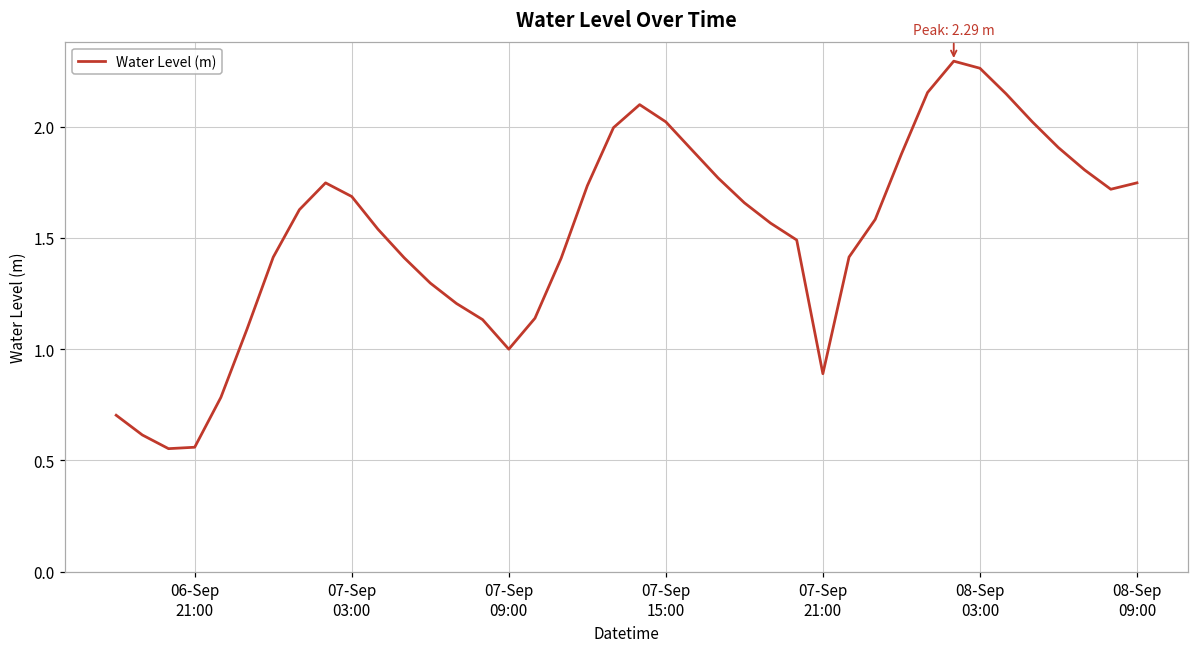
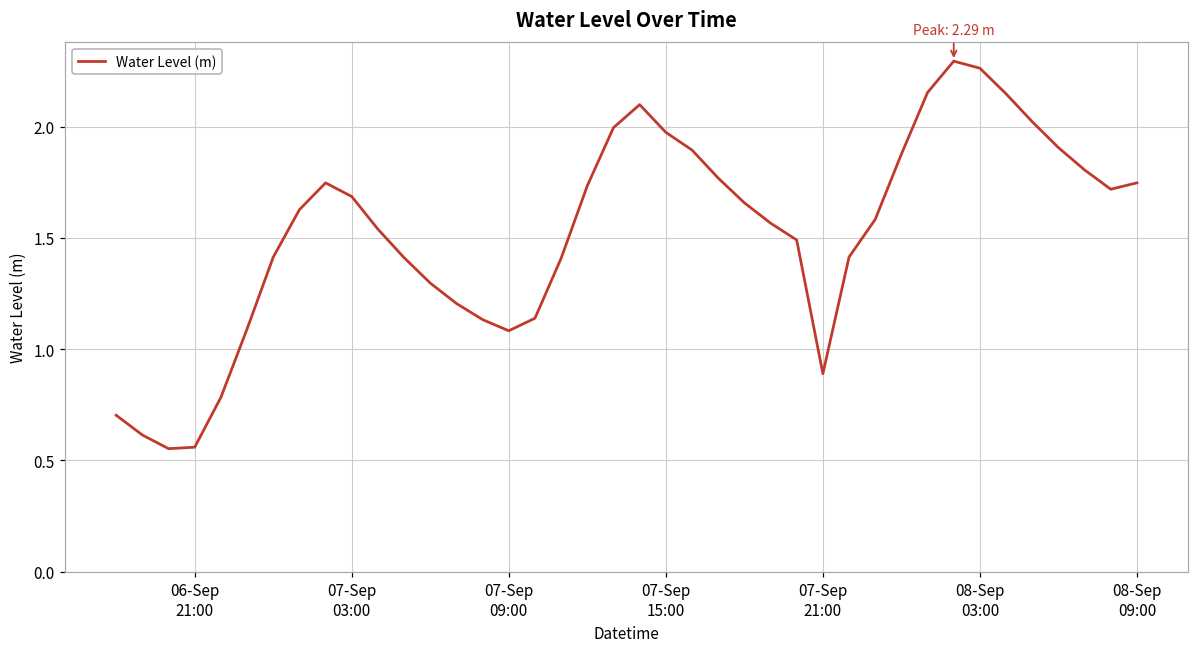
07-Sep 09:00: 1.00 -> 1.08
07-Sep 15:00: 2.02 -> 1.97
